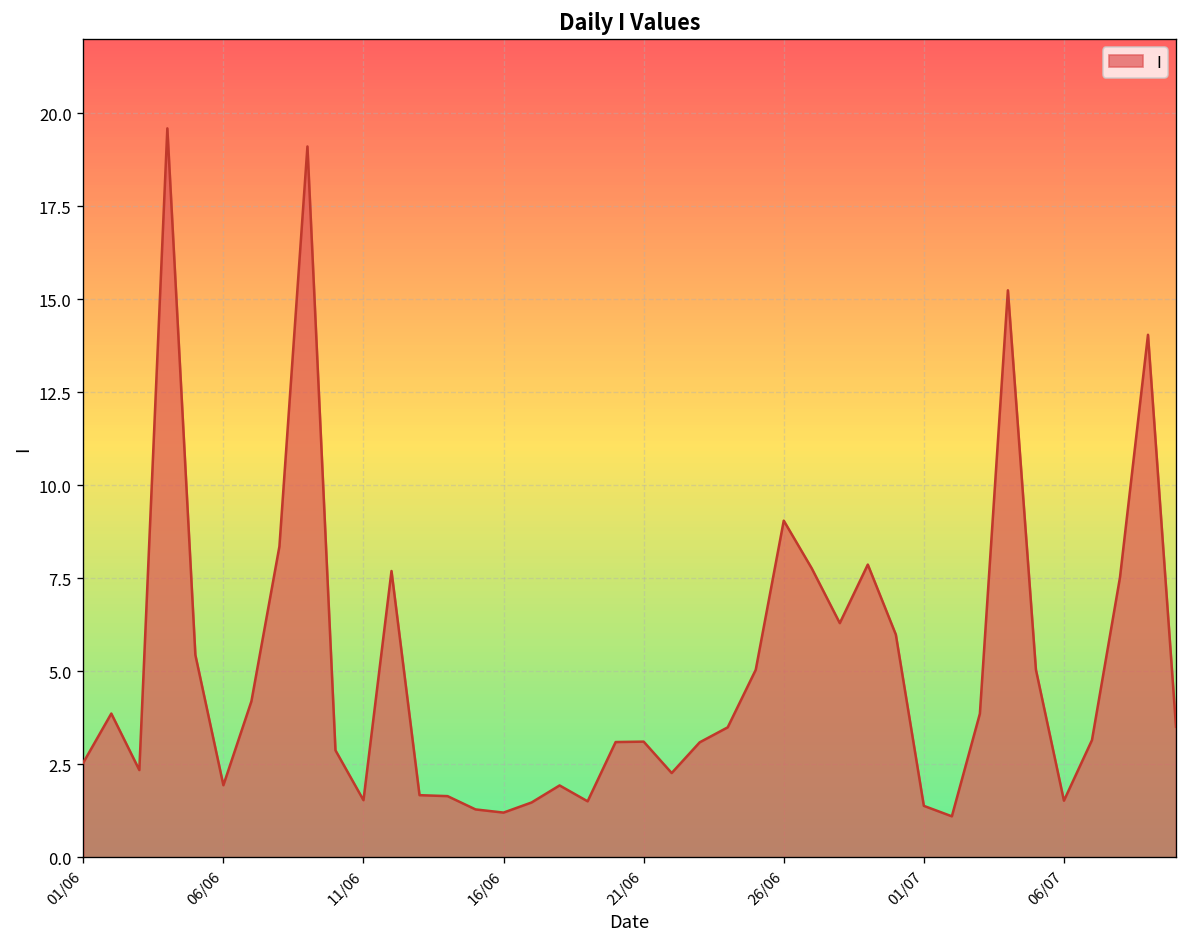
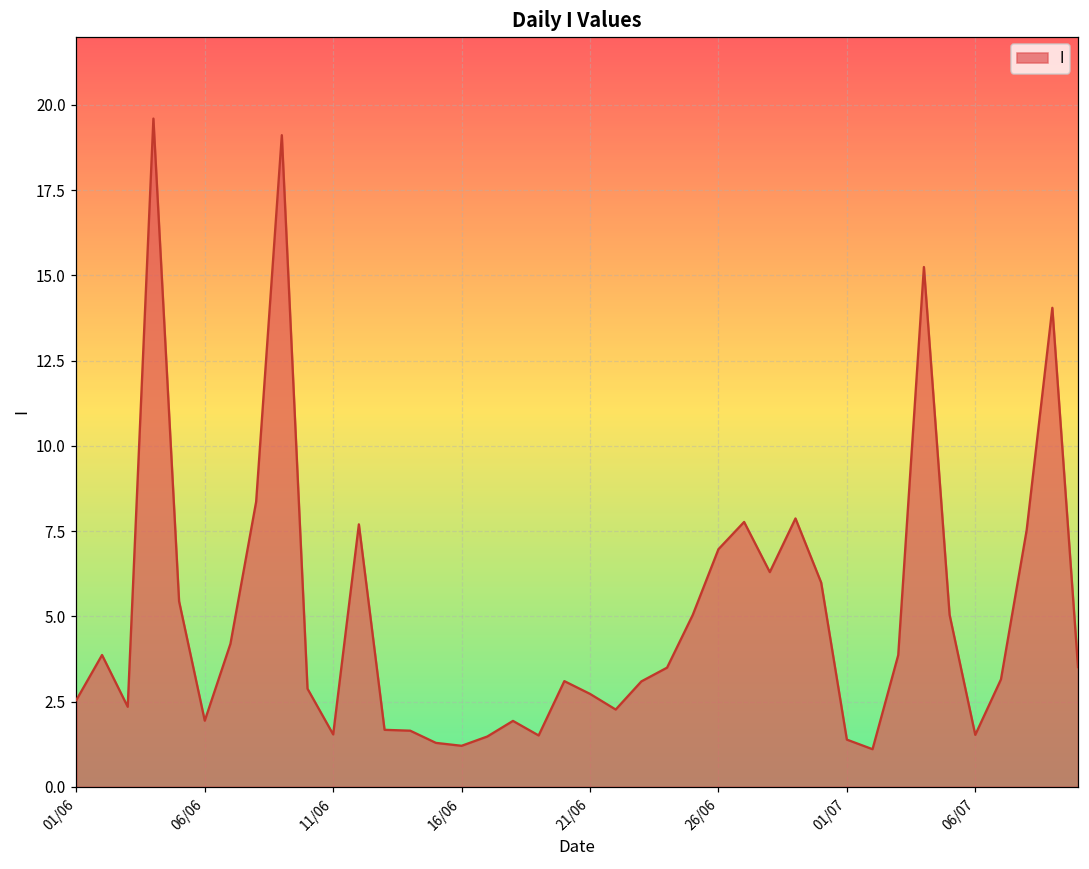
21/06: 3.1 -> 2.7
26/06: 9.1 -> 7.0
